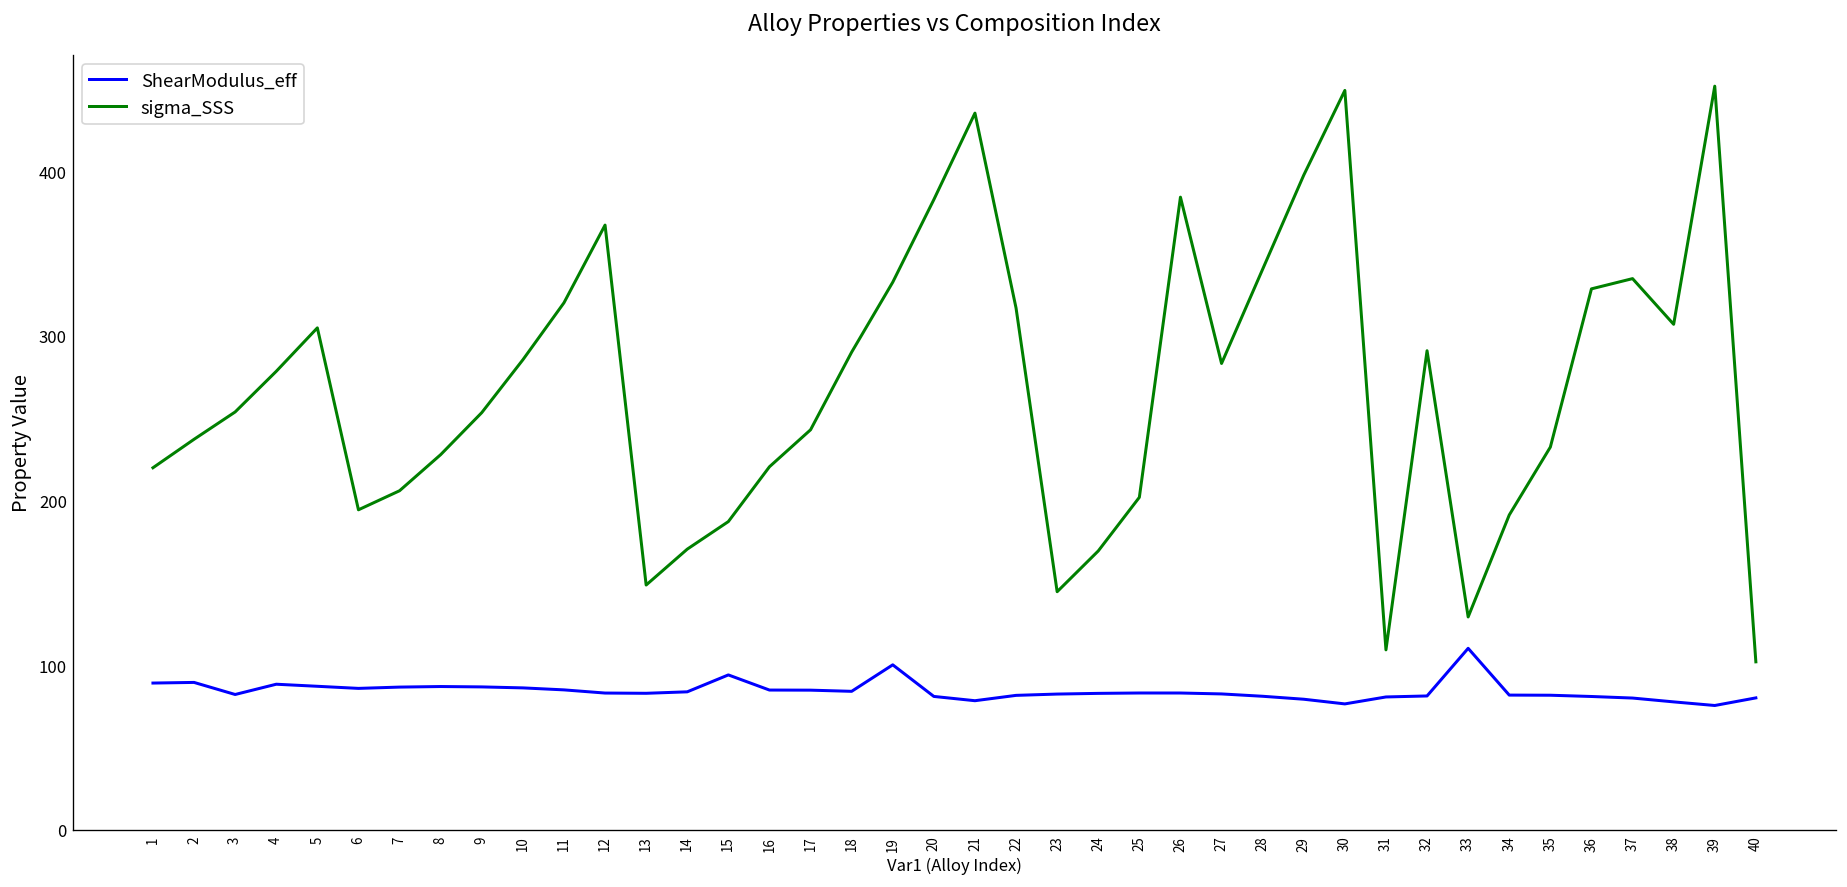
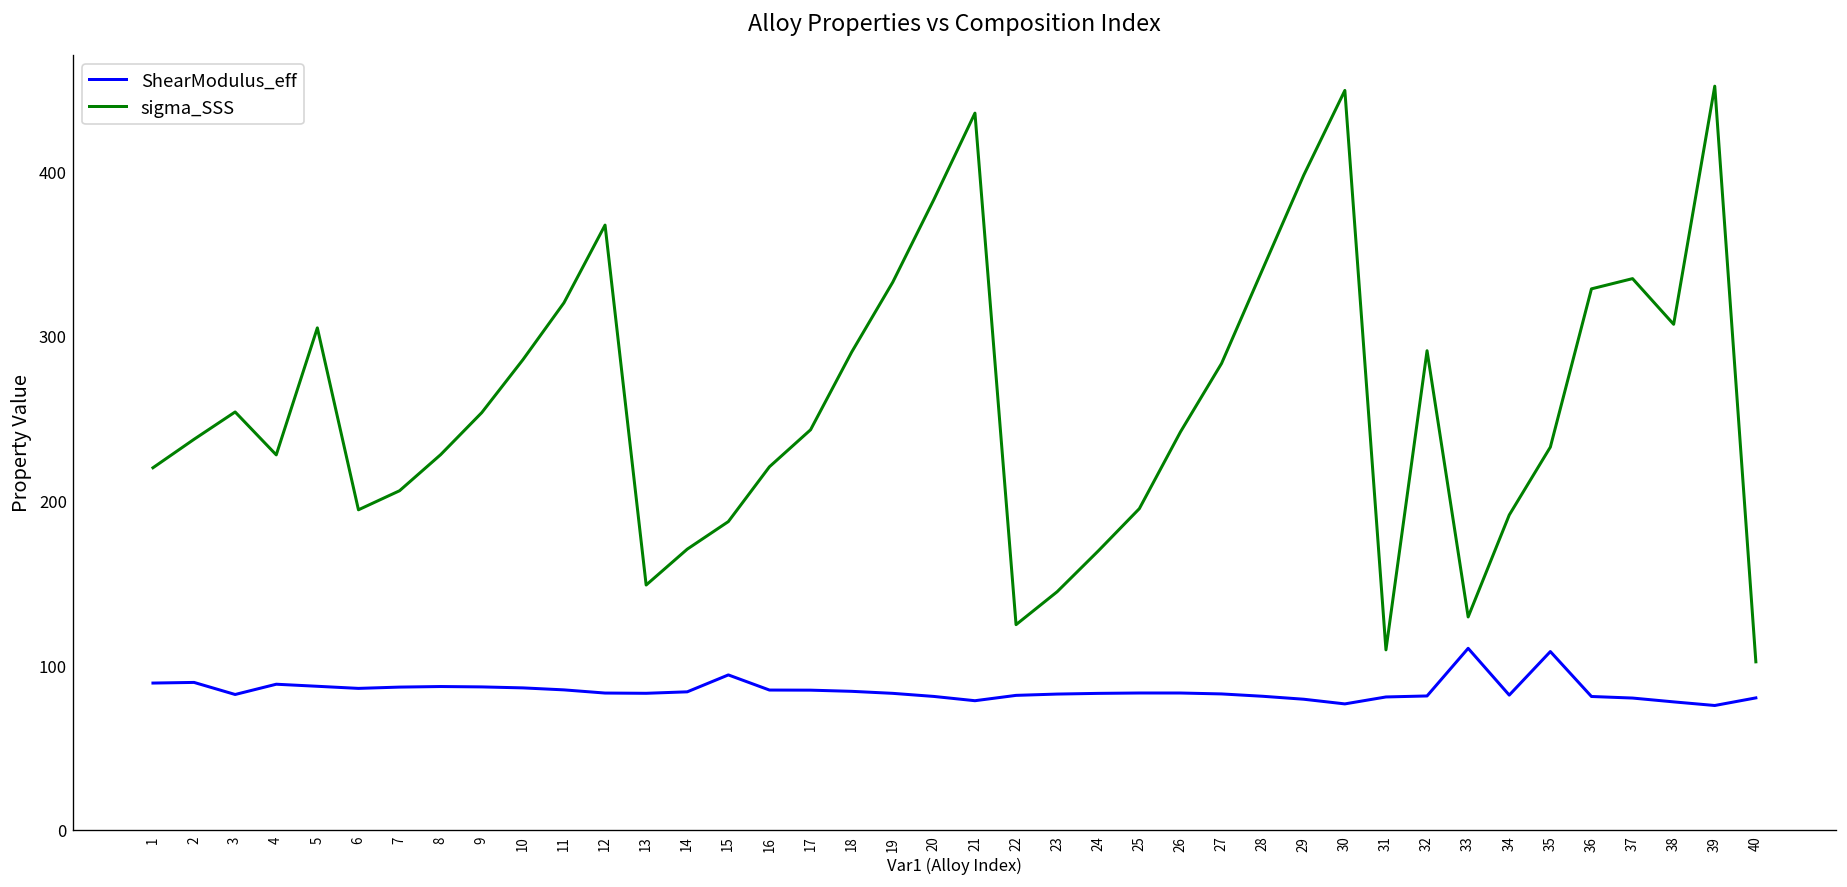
sigma_SSS, 4: 279 -> 228
ShearModulus_eff, 19: 100 -> 83
sigma_SSS, 22: 317 -> 125
sigma_SSS, 25: 202 -> 195
sigma_SSS, 26: 384 -> 242
ShearModulus_eff, 35: 82 -> 108
